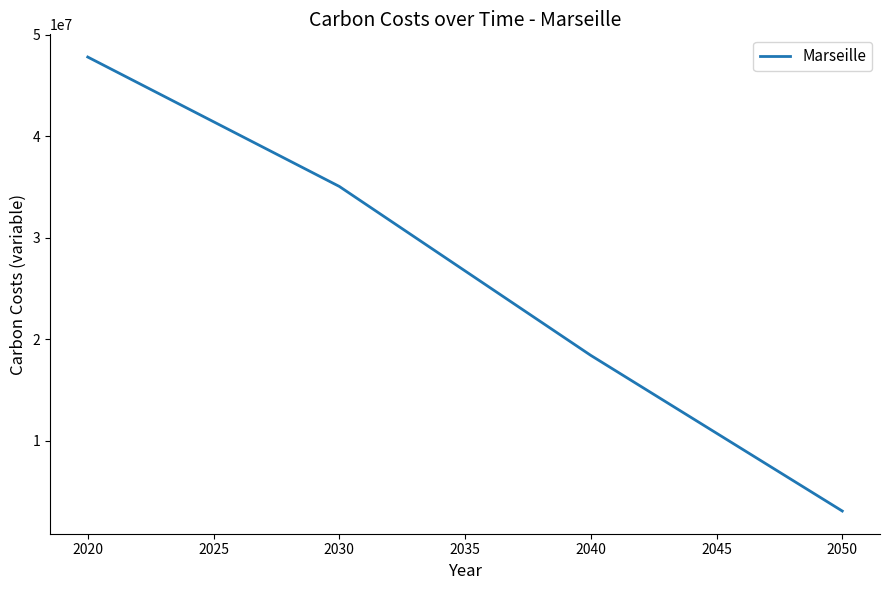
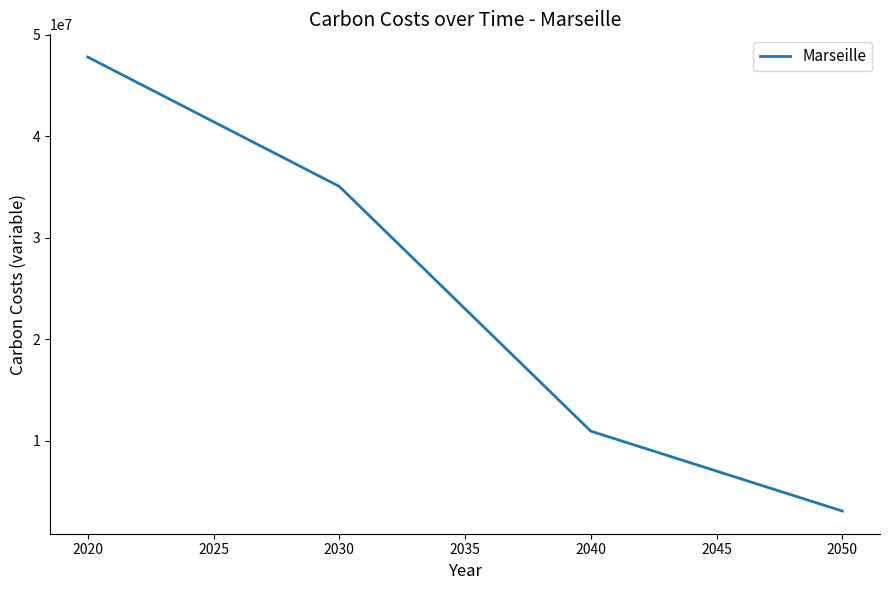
2040: 18400000 -> 11000000
